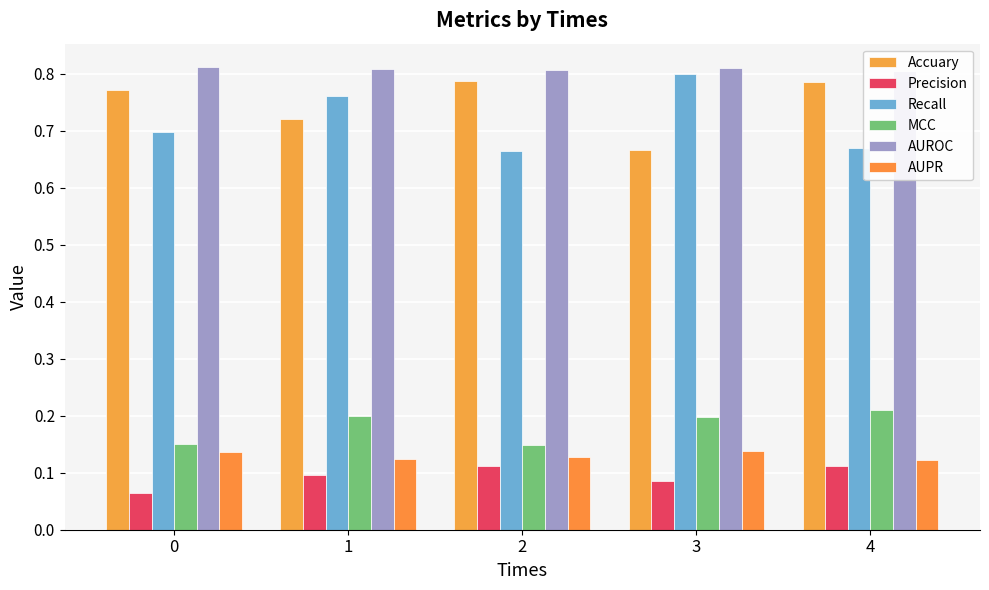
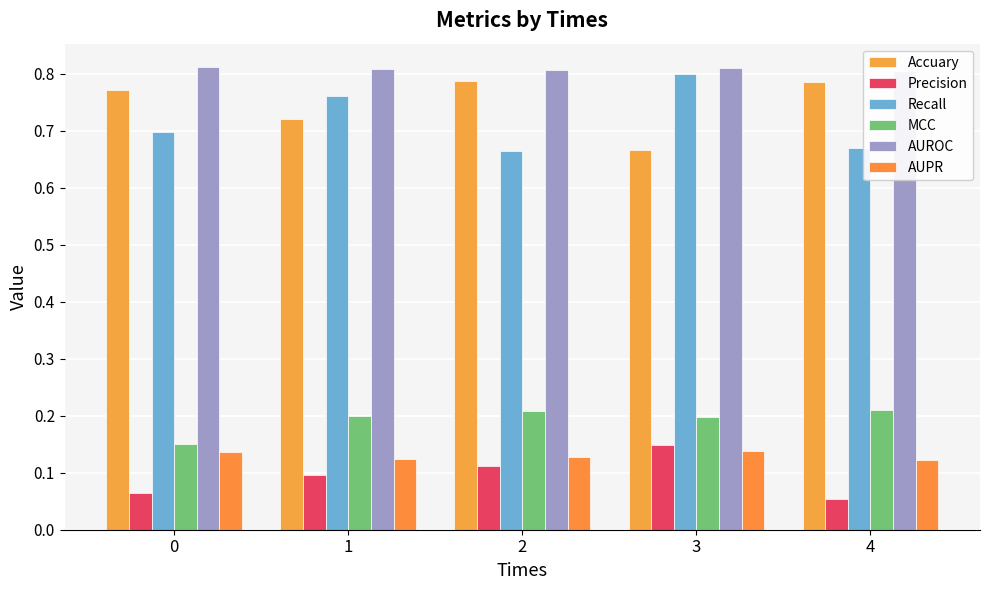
MCC, 2: 0.15 -> 0.21
Precision, 3: 0.09 -> 0.15
Precision, 4: 0.11 -> 0.05
